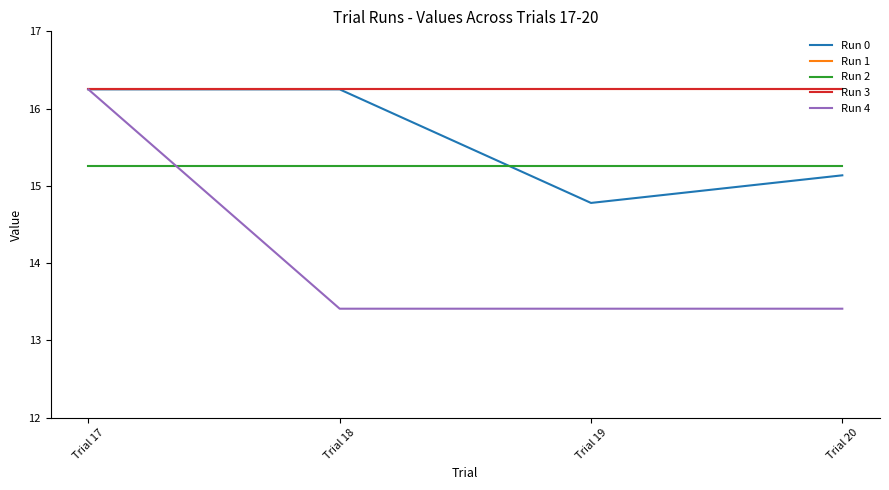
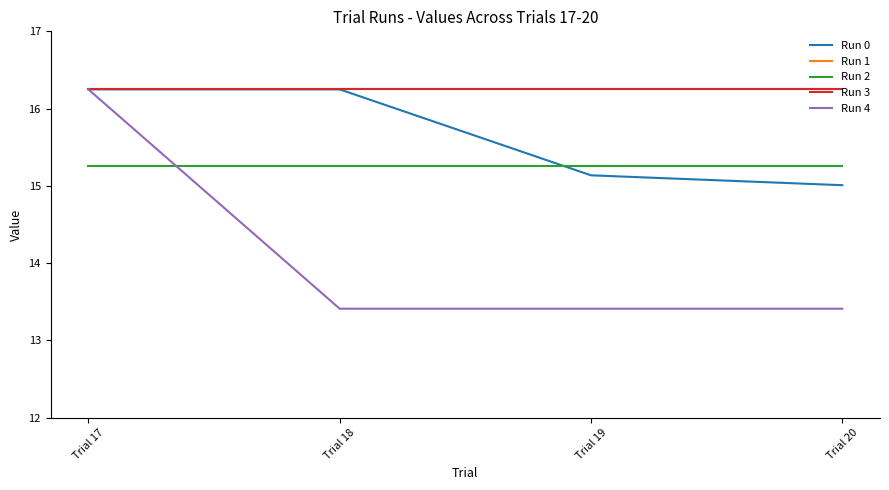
Run 0, Trial 19: 14.8 -> 15.1
Run 0, Trial 20: 15.1 -> 15.0
